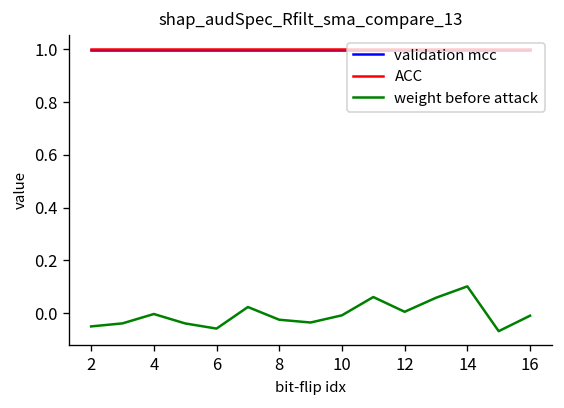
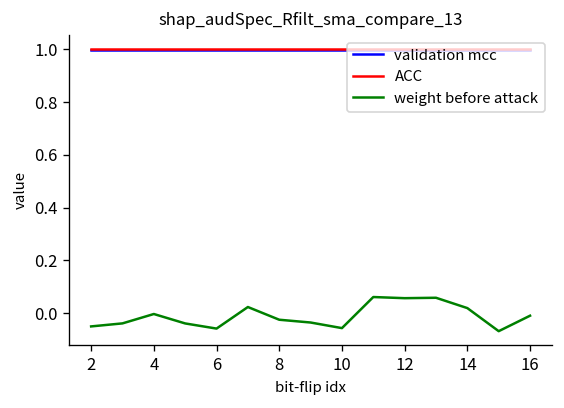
weight before attack, 10: -0.01 -> -0.06
weight before attack, 12: 0.01 -> 0.06
weight before attack, 14: 0.10 -> 0.02
